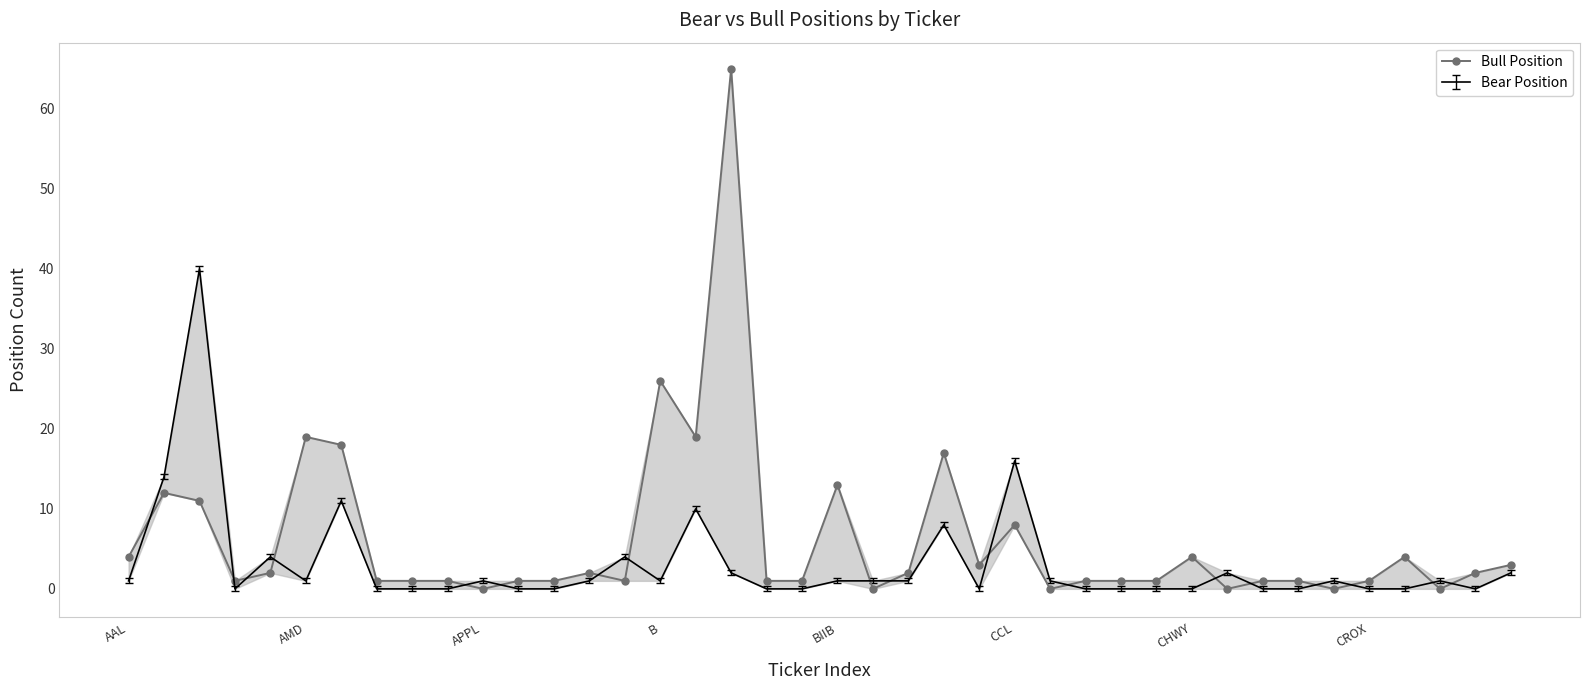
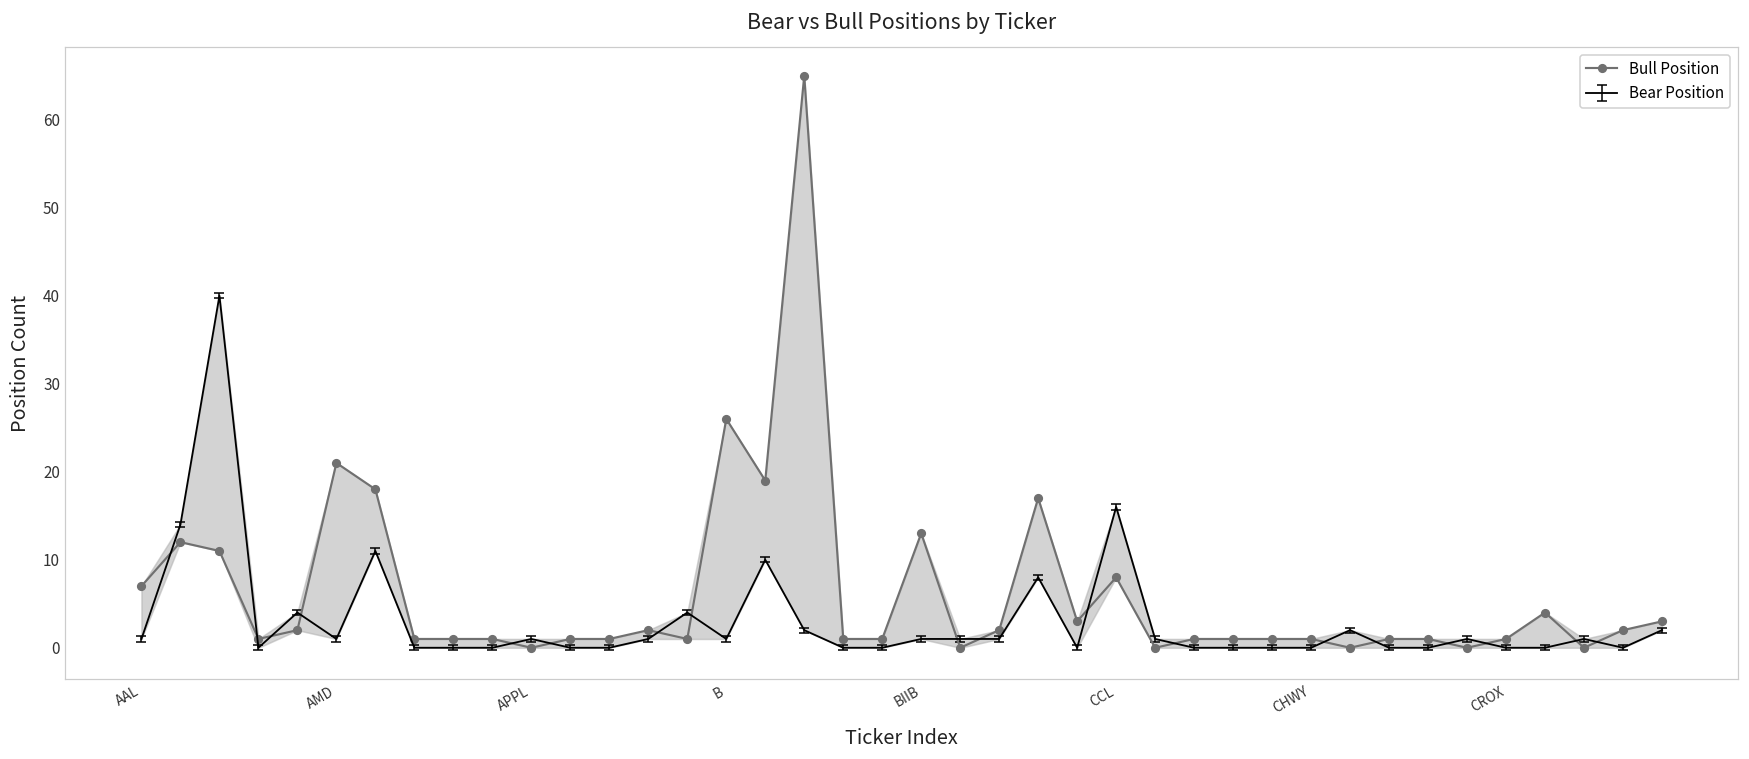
Bull Position, AAL: 4 -> 7
Bull Position, AMD: 19 -> 21
Bull Position, CHWY: 4 -> 1
